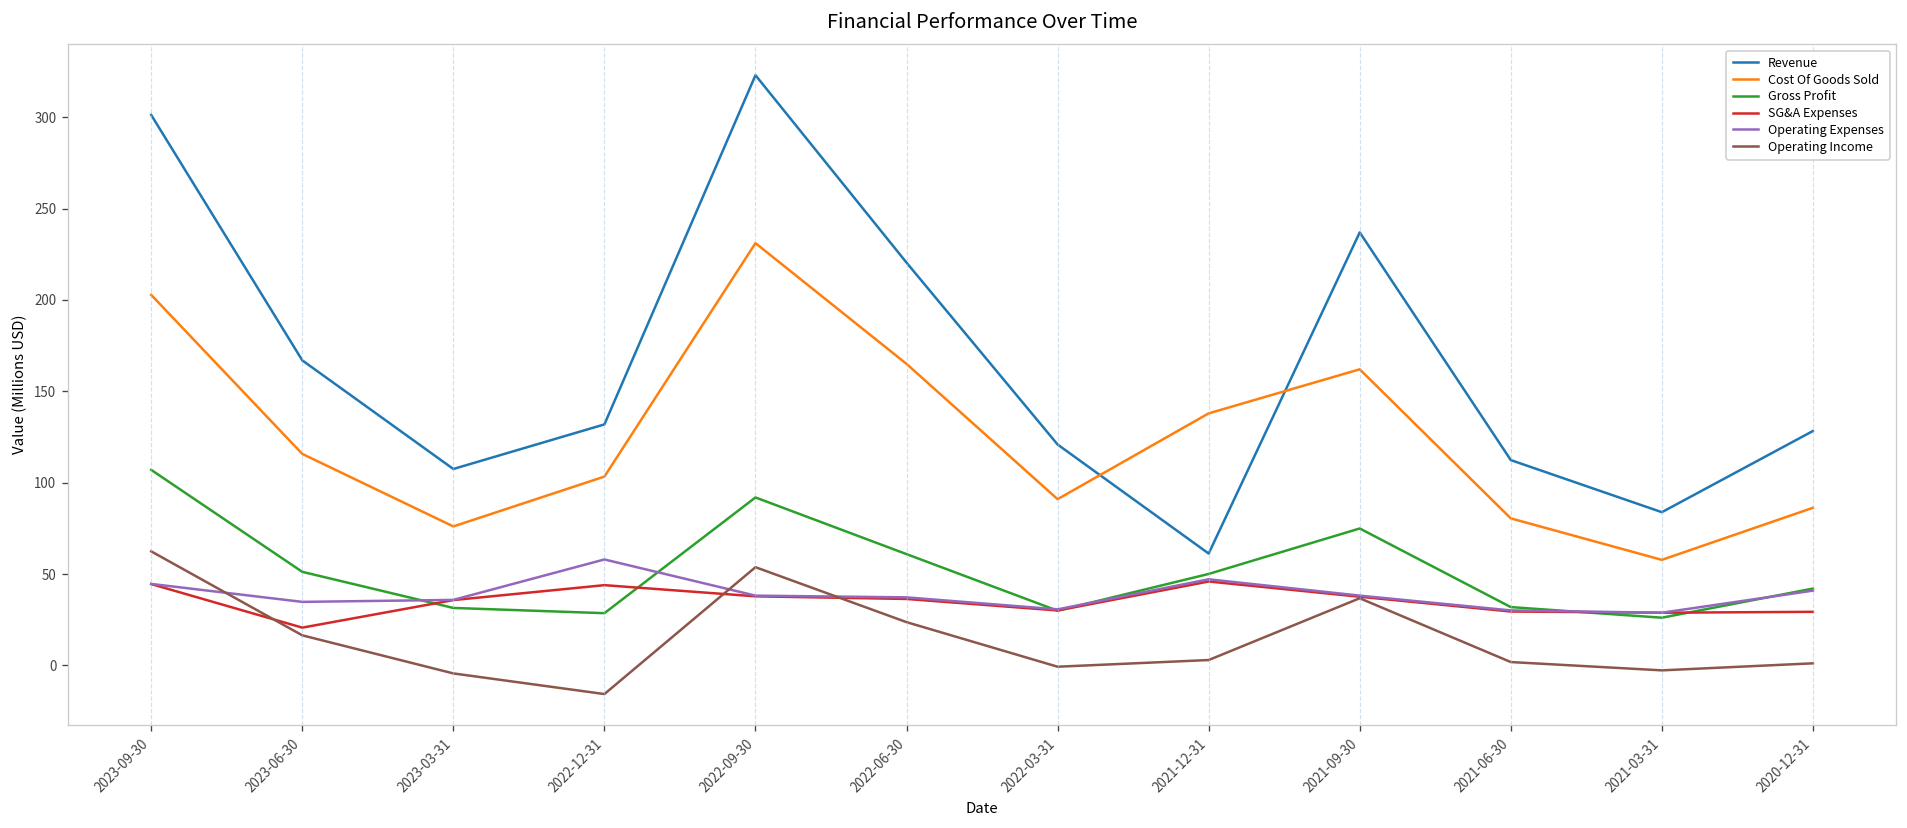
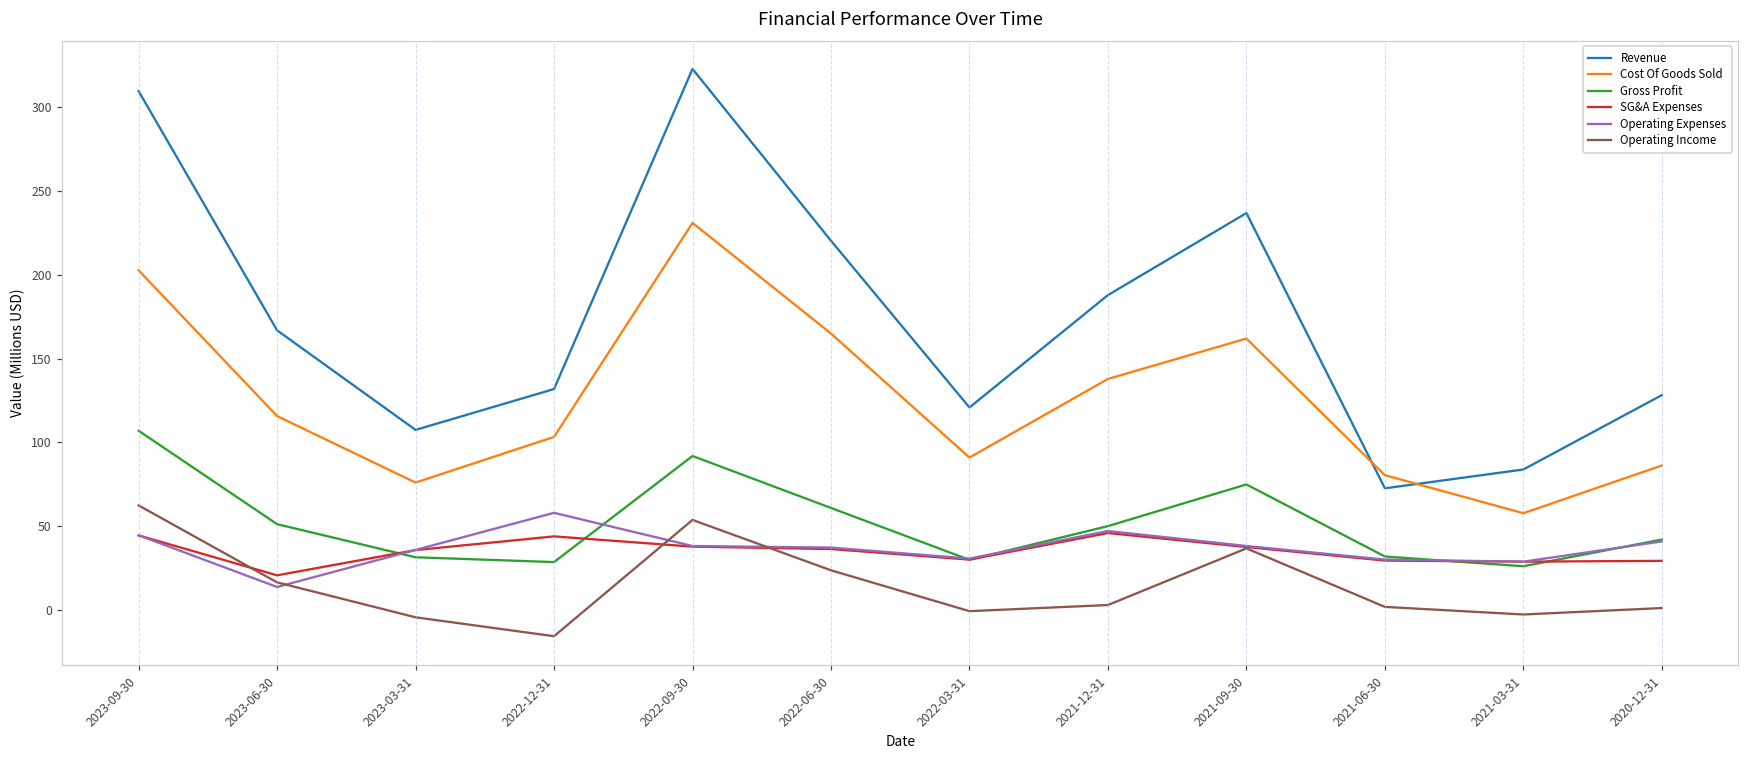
Revenue, 2023-09-30: 301 -> 310
Operating Expenses, 2023-06-30: 35 -> 14
Revenue, 2021-12-31: 61 -> 188
Revenue, 2021-06-30: 112 -> 73
